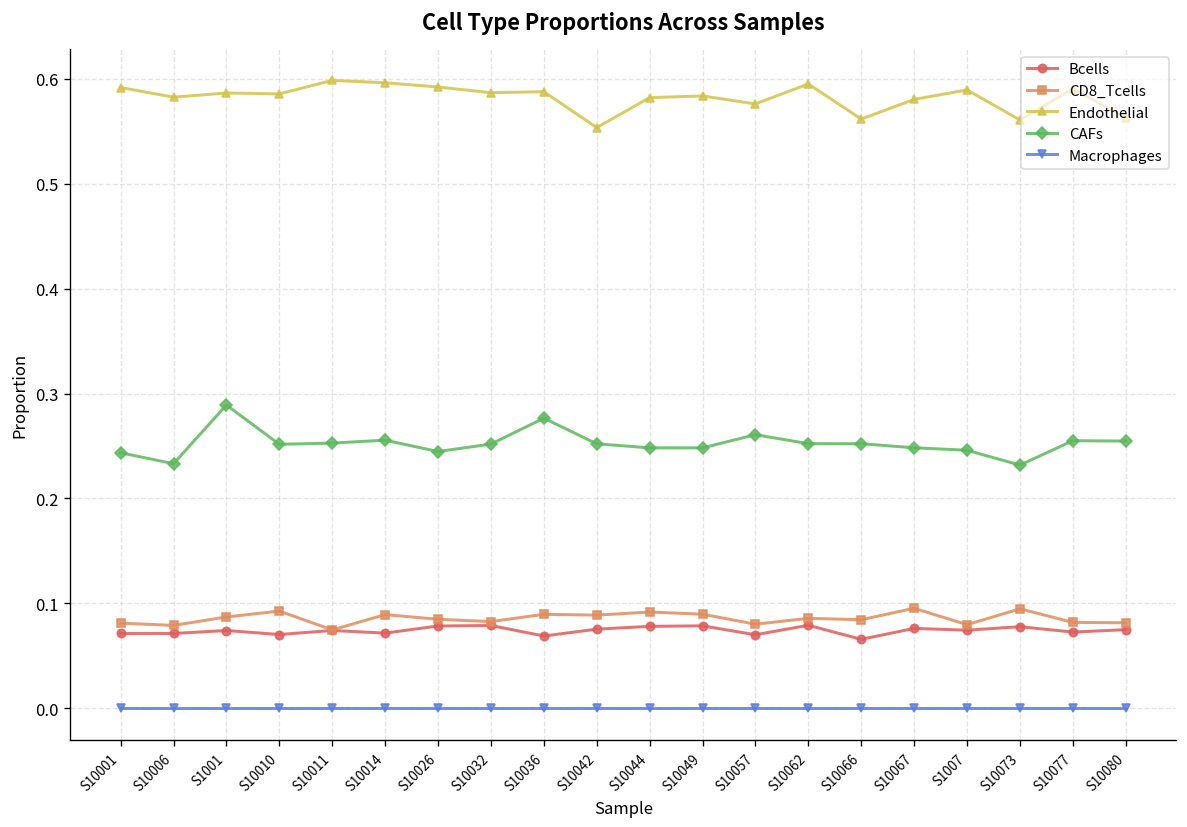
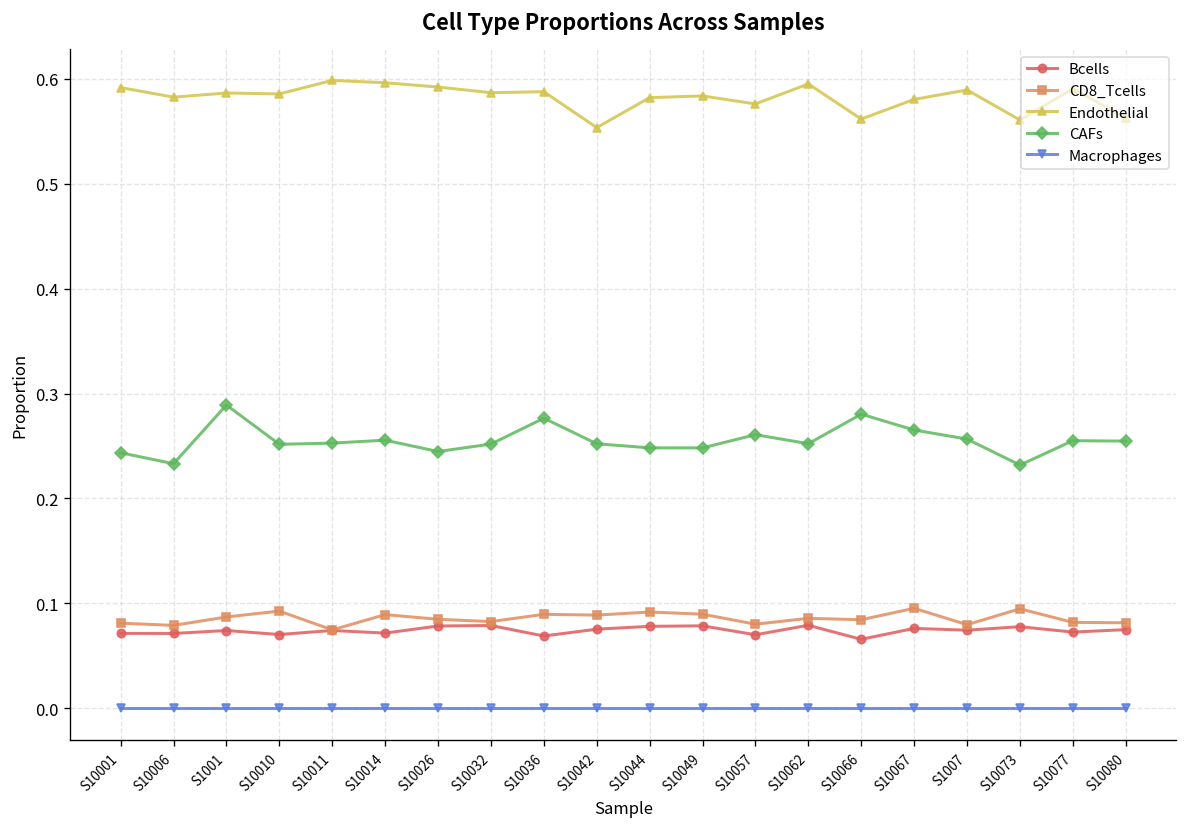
CAFs, S10066: 0.25 -> 0.28
CAFs, S10067: 0.25 -> 0.27
CAFs, S1007: 0.25 -> 0.26
